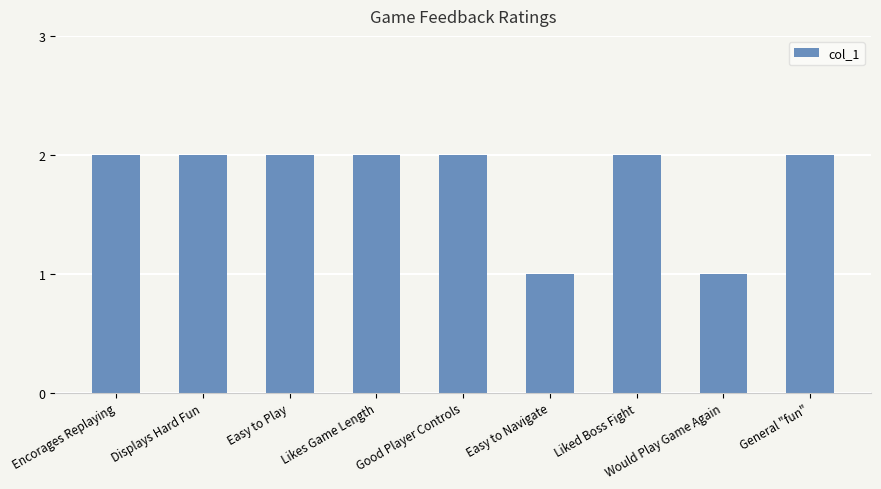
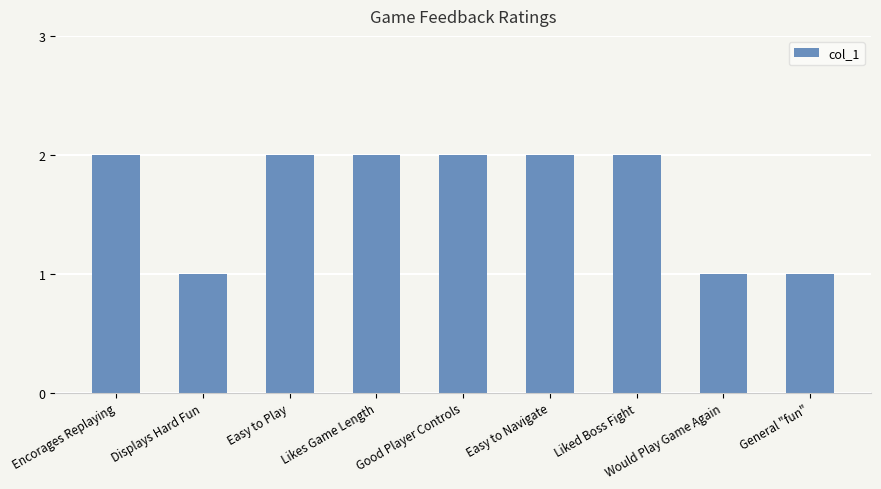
Displays Hard Fun: 2 -> 1
Easy to Navigate: 1 -> 2
General "fun": 2 -> 1
